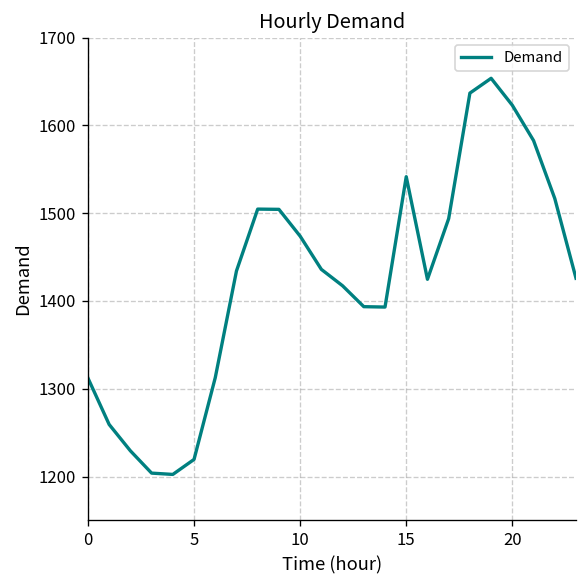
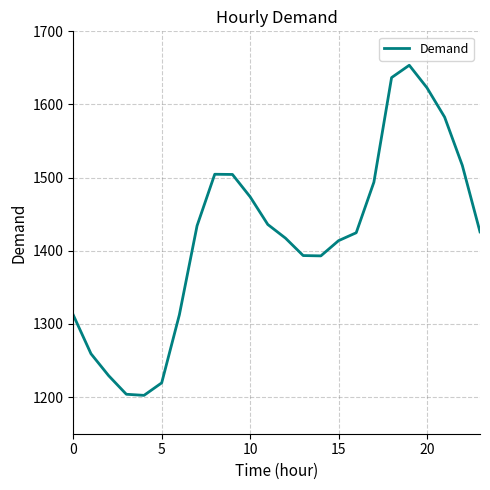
15: 1540 -> 1410
